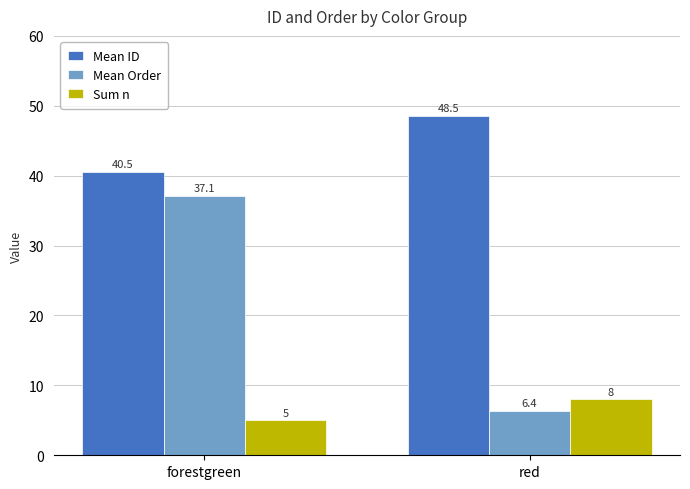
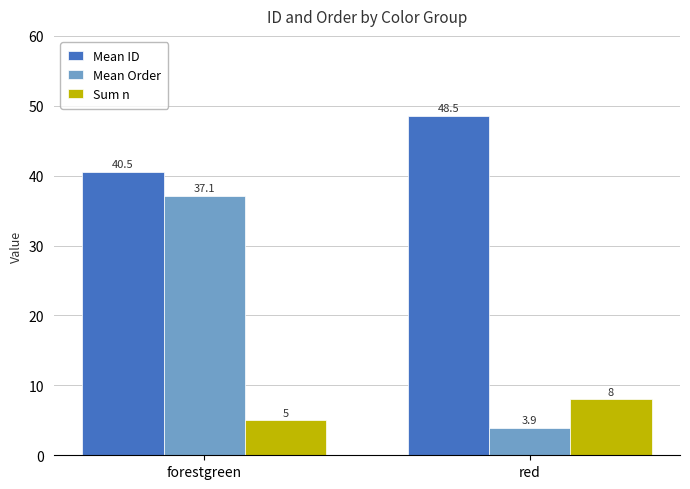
Mean Order, red: 6.4 -> 3.9
